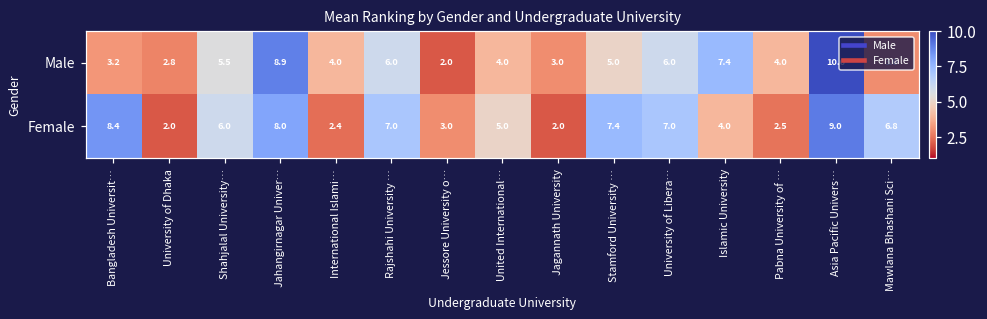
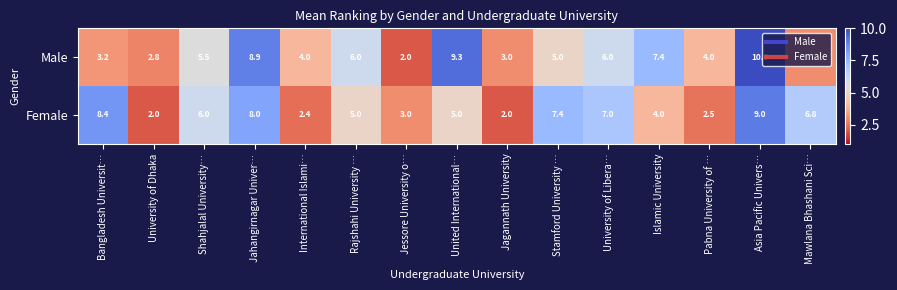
Male, United International…: 4.0 -> 9.3
Female, Rajshahi University …: 7.0 -> 5.0
